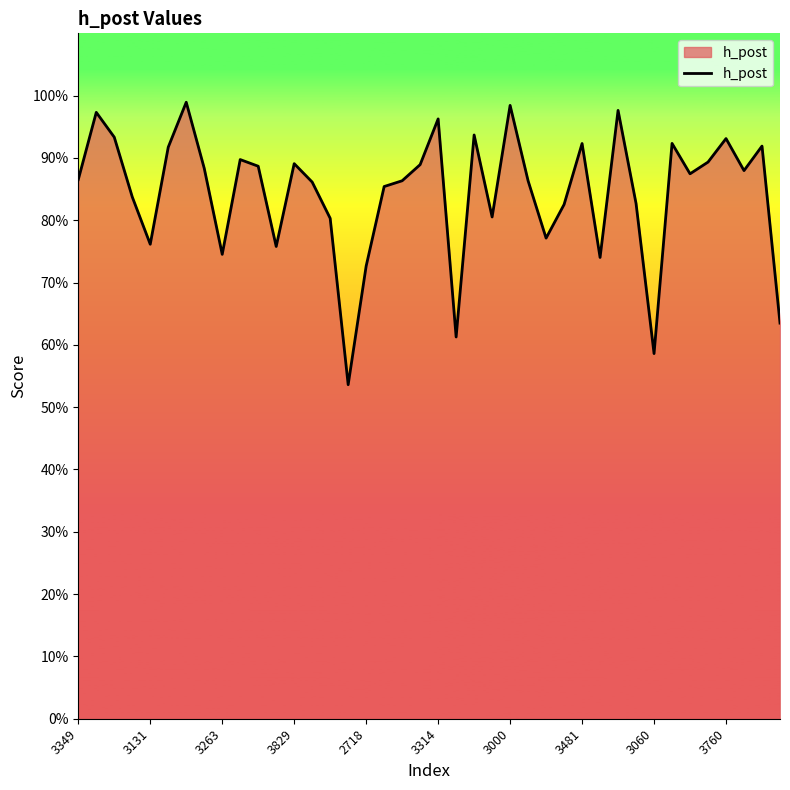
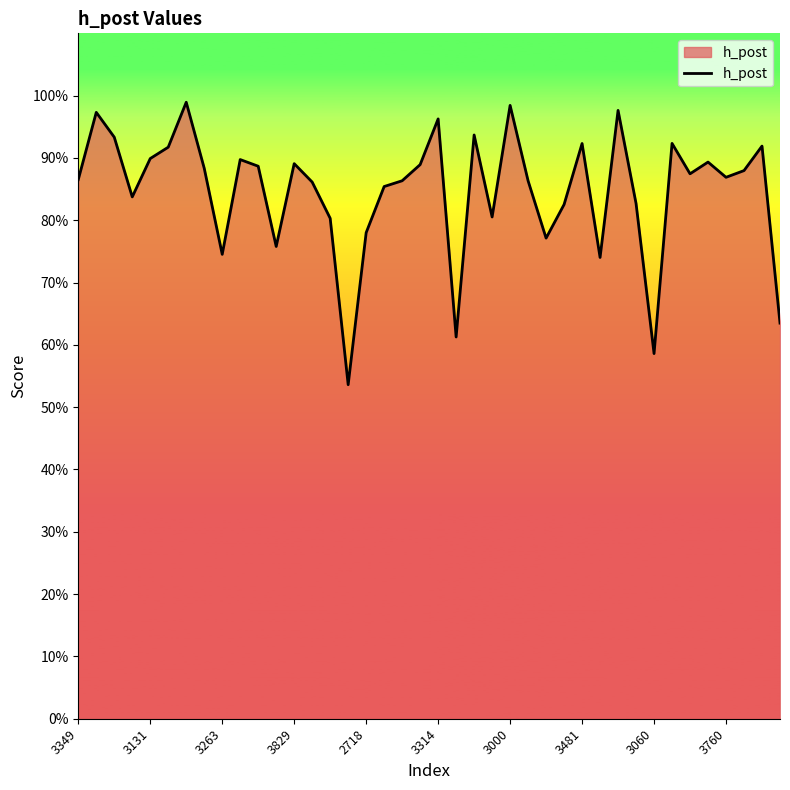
3131: 76% -> 90%
2718: 73% -> 78%
3760: 93% -> 87%
